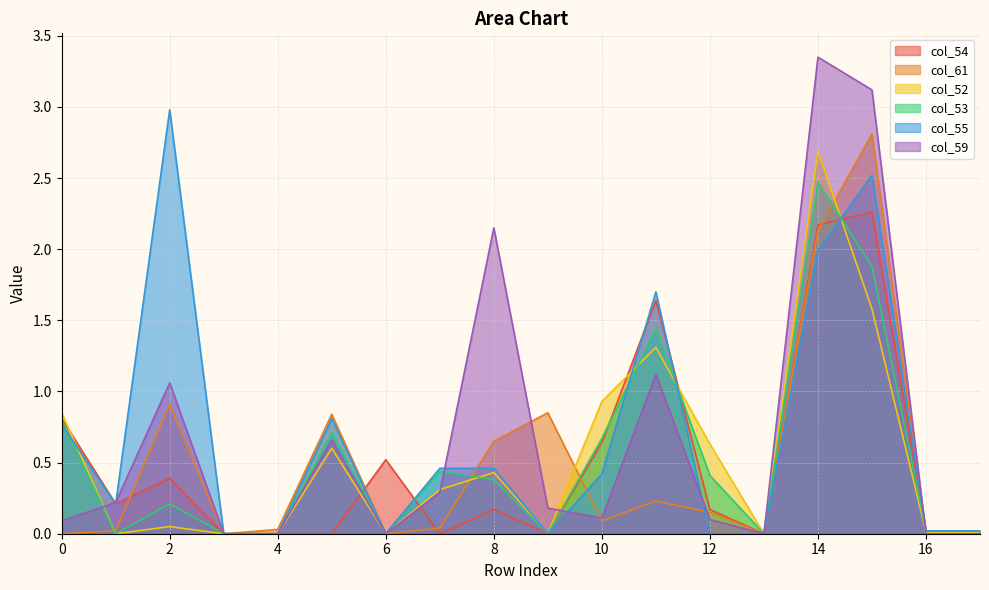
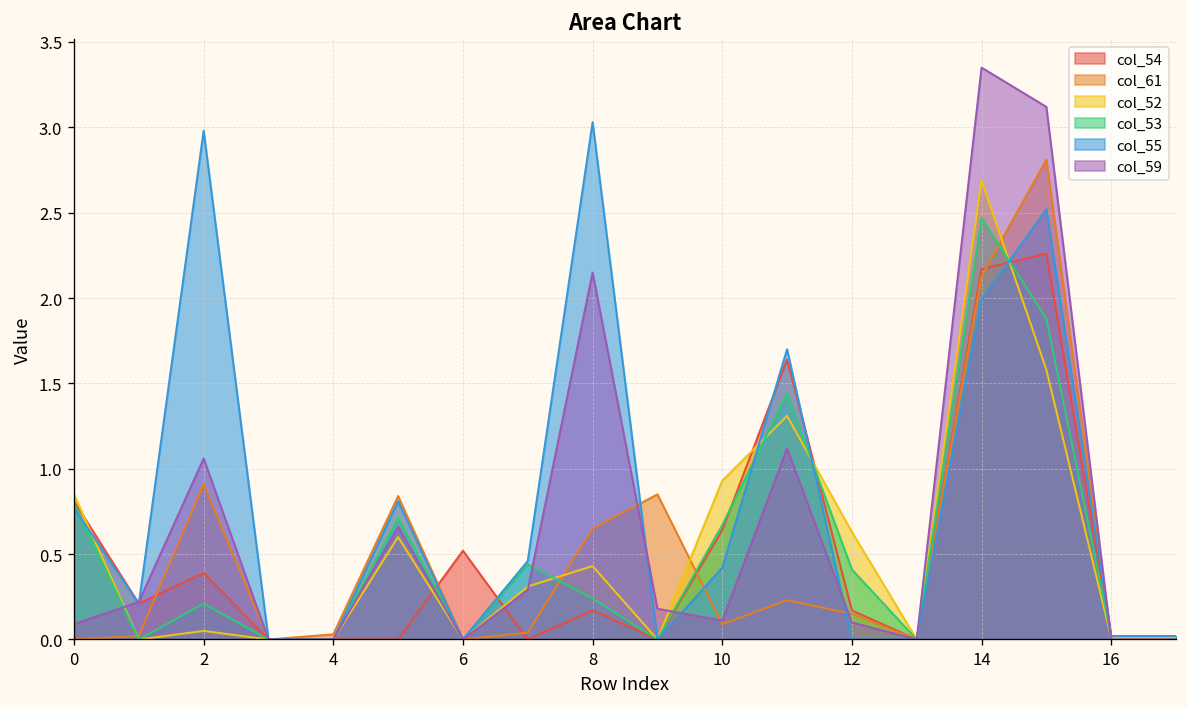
col_53, 8: 0.38 -> 0.24
col_55, 8: 0.46 -> 3.03
